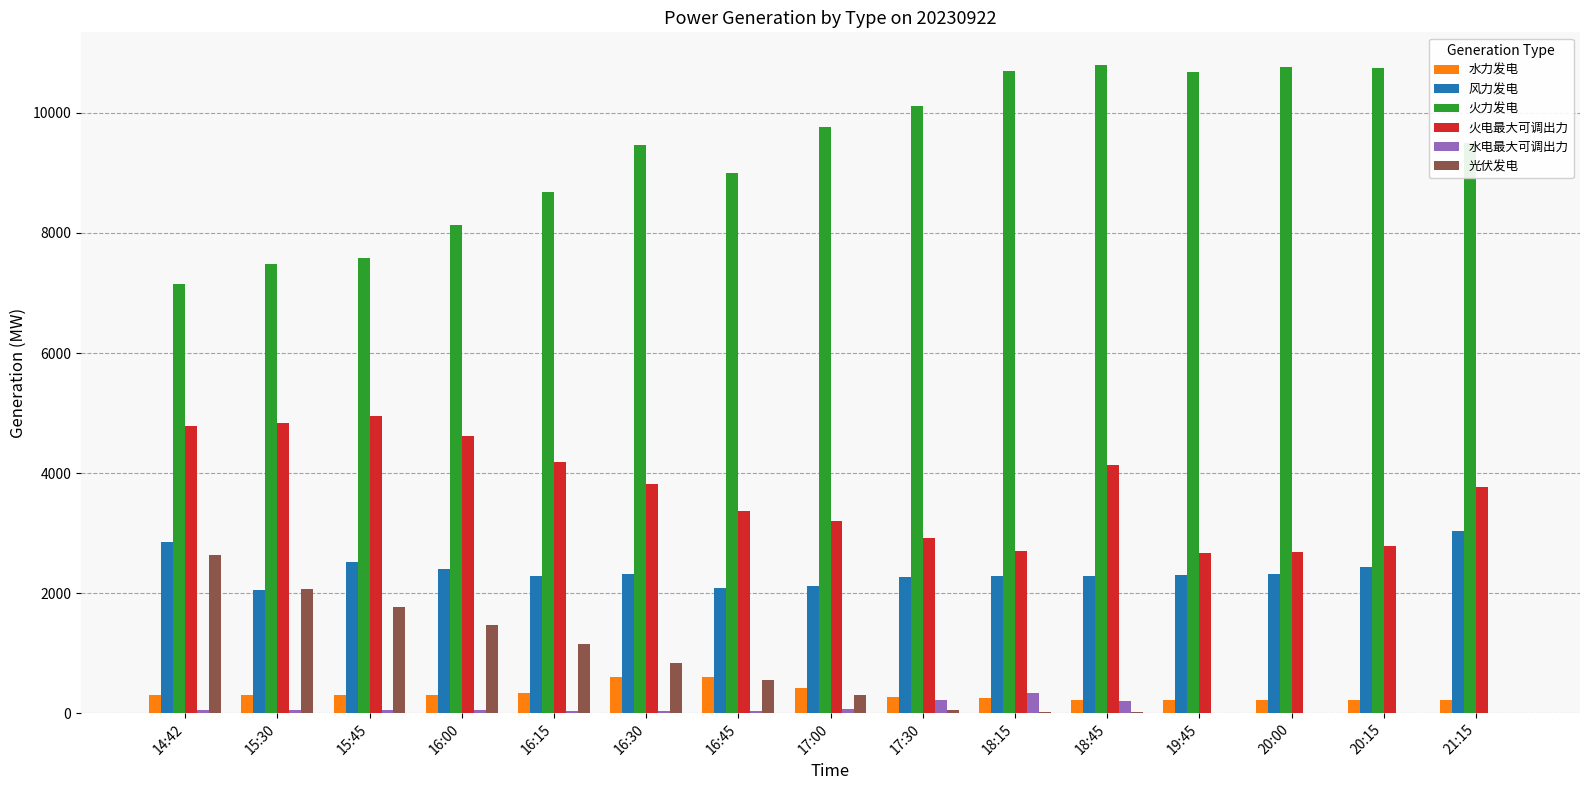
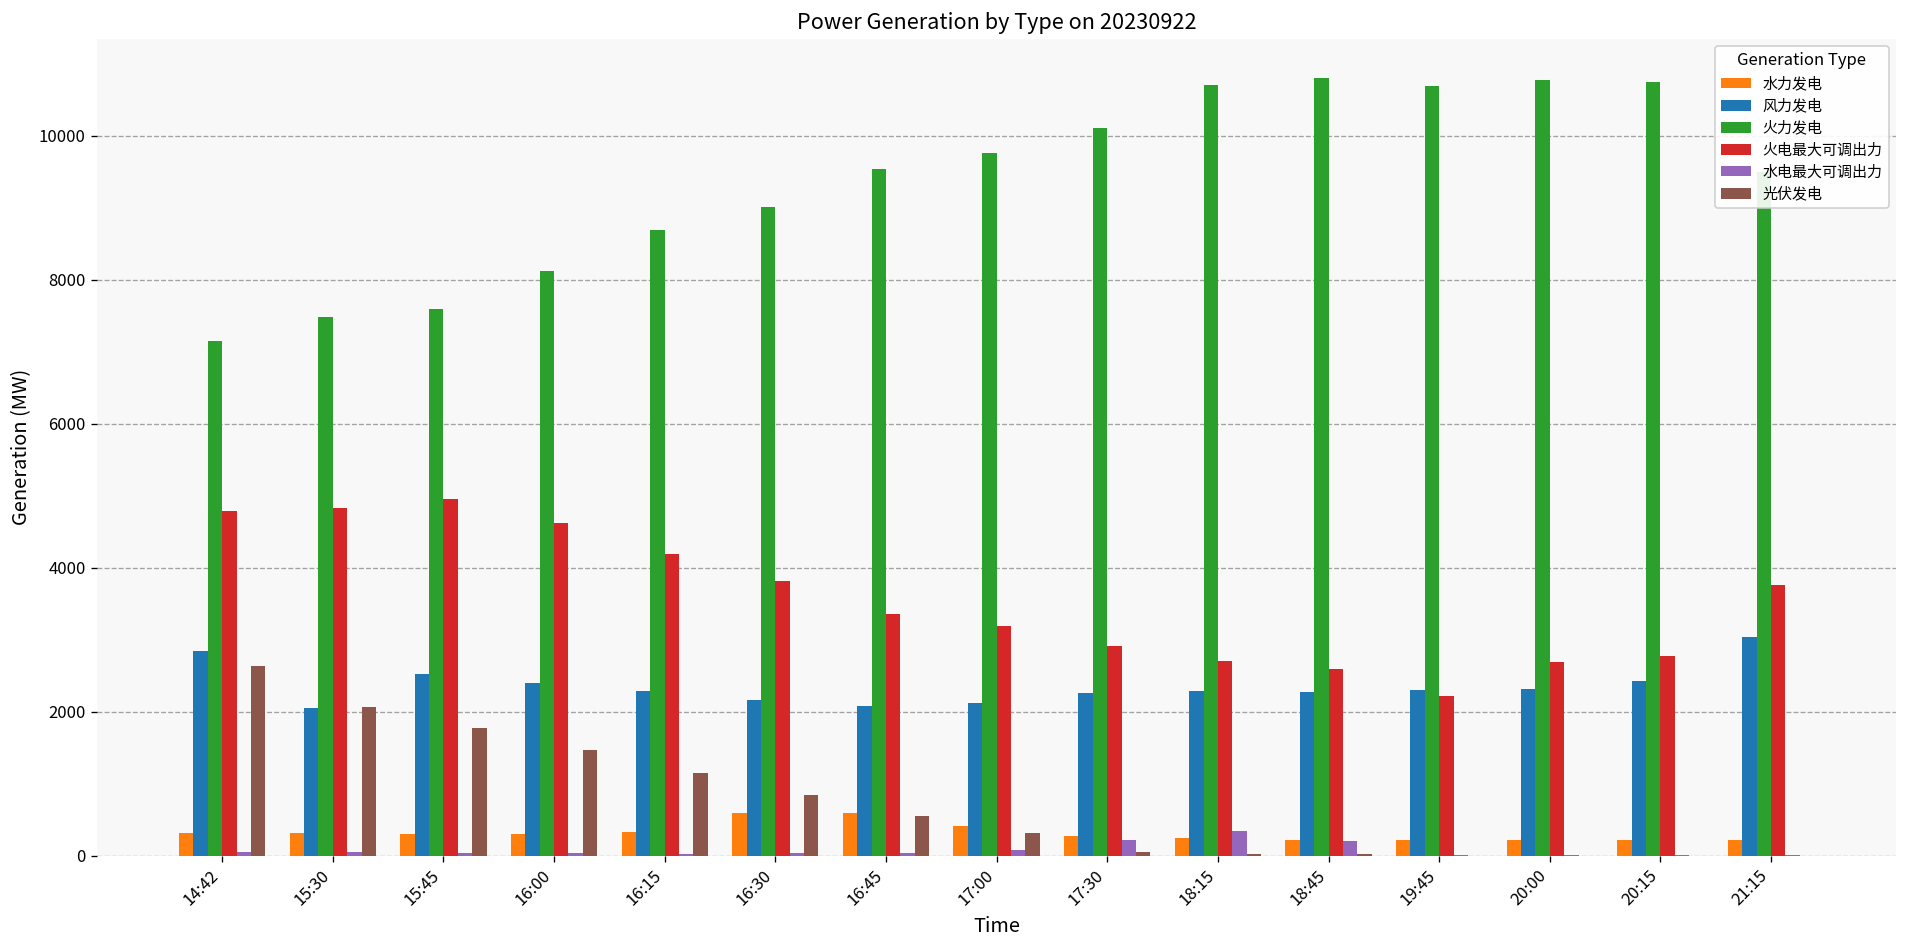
风力发电, 16:30: 2300 -> 2200
火力发电, 16:30: 9500 -> 9000
火力发电, 16:45: 9000 -> 9500
火电最大可调出力, 18:45: 4100 -> 2600
火电最大可调出力, 19:45: 2700 -> 2200
